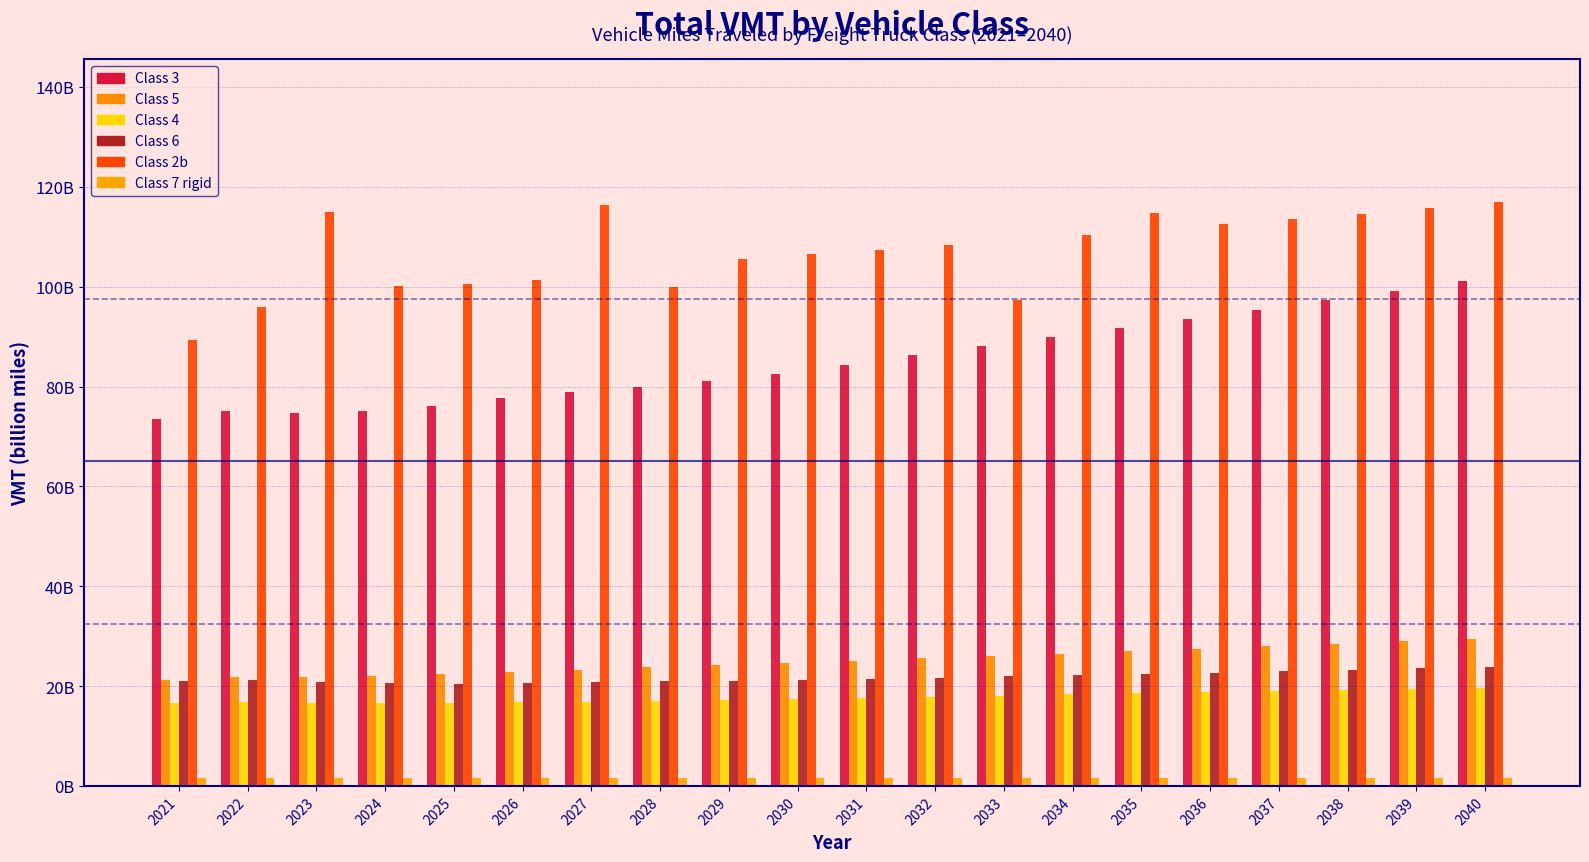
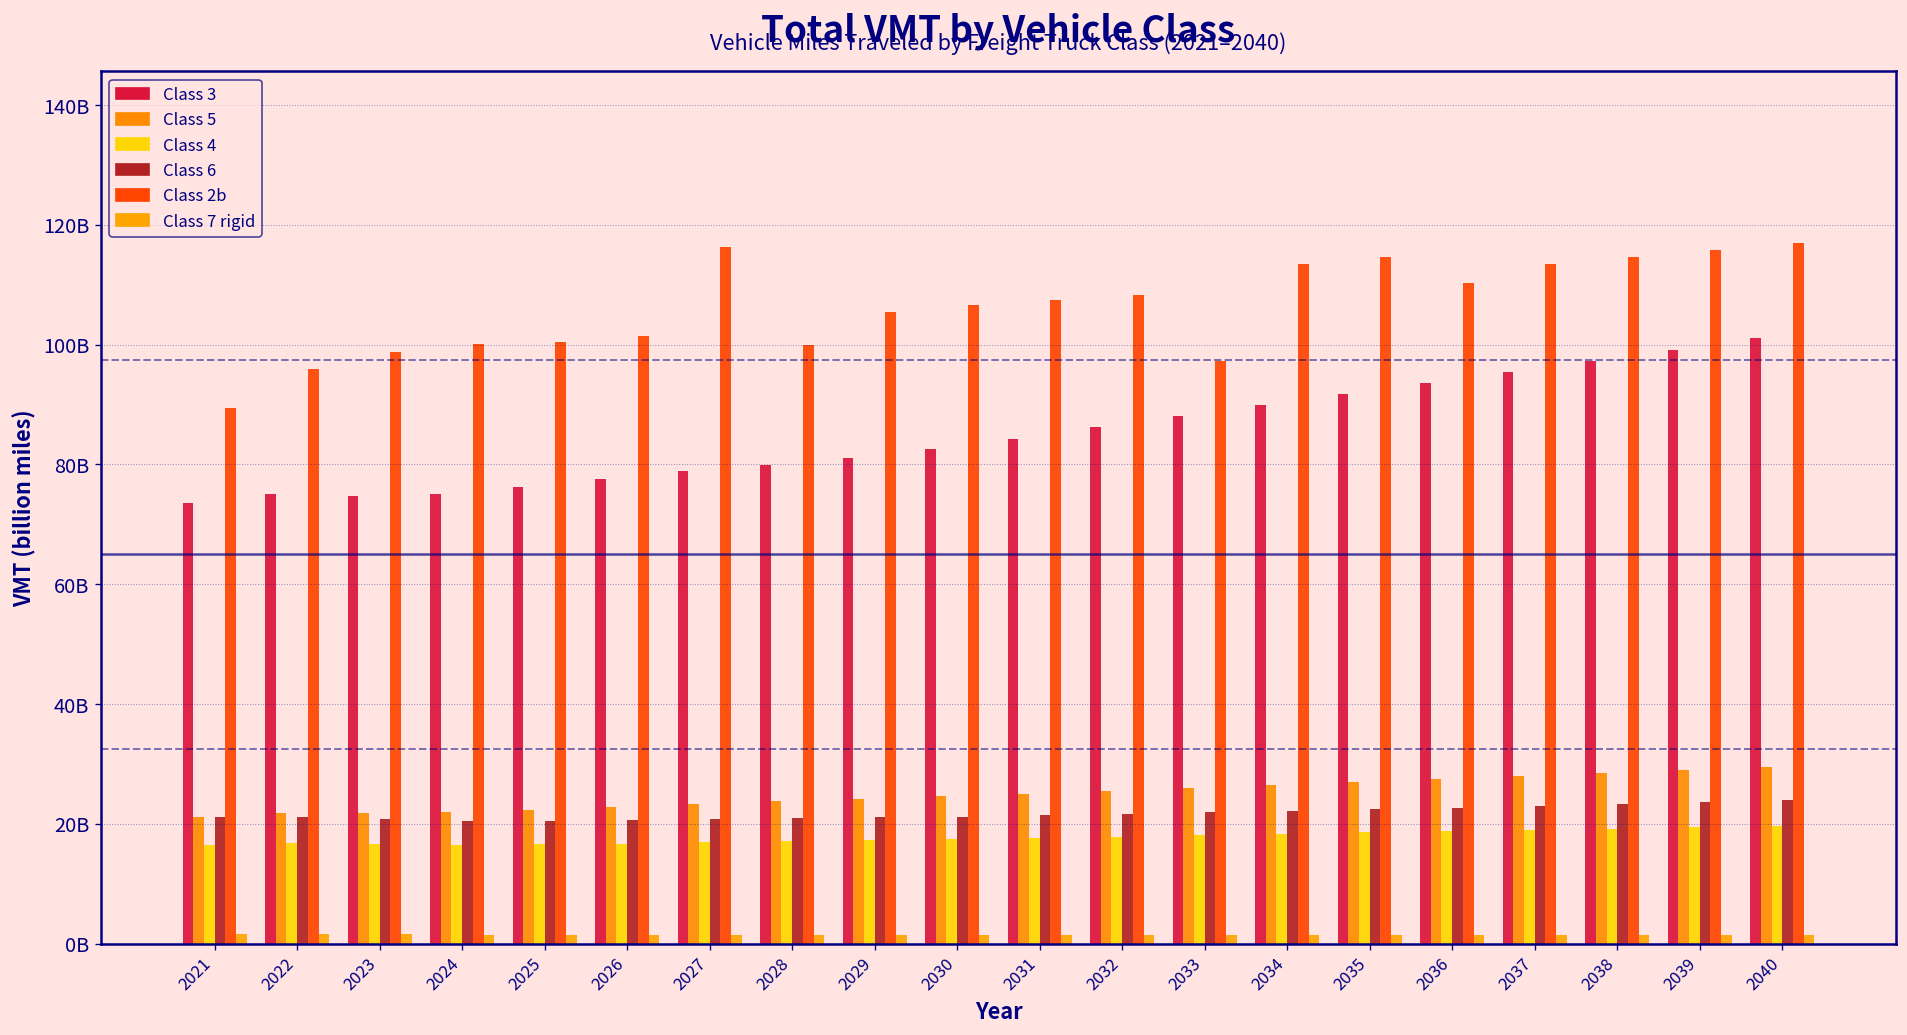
Class 2b, 2023: 115000000000 -> 99000000000
Class 2b, 2034: 110000000000 -> 113000000000
Class 2b, 2036: 112000000000 -> 110000000000
